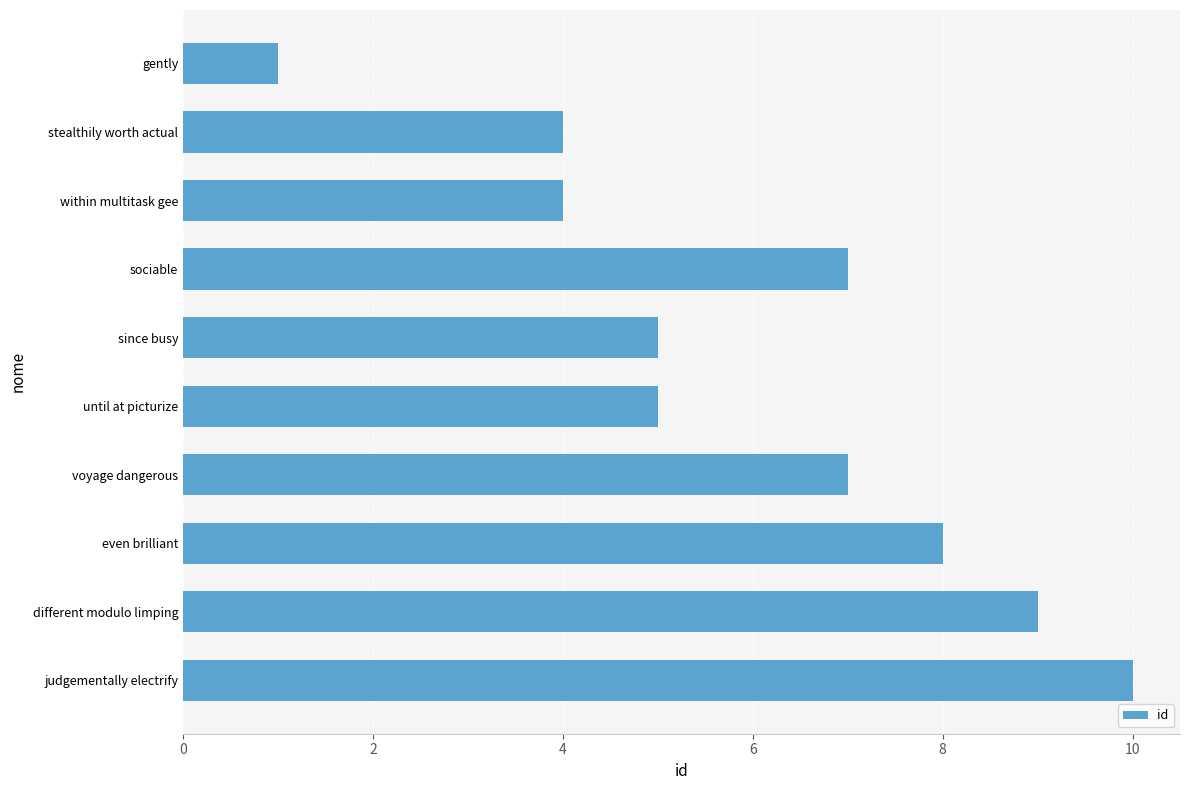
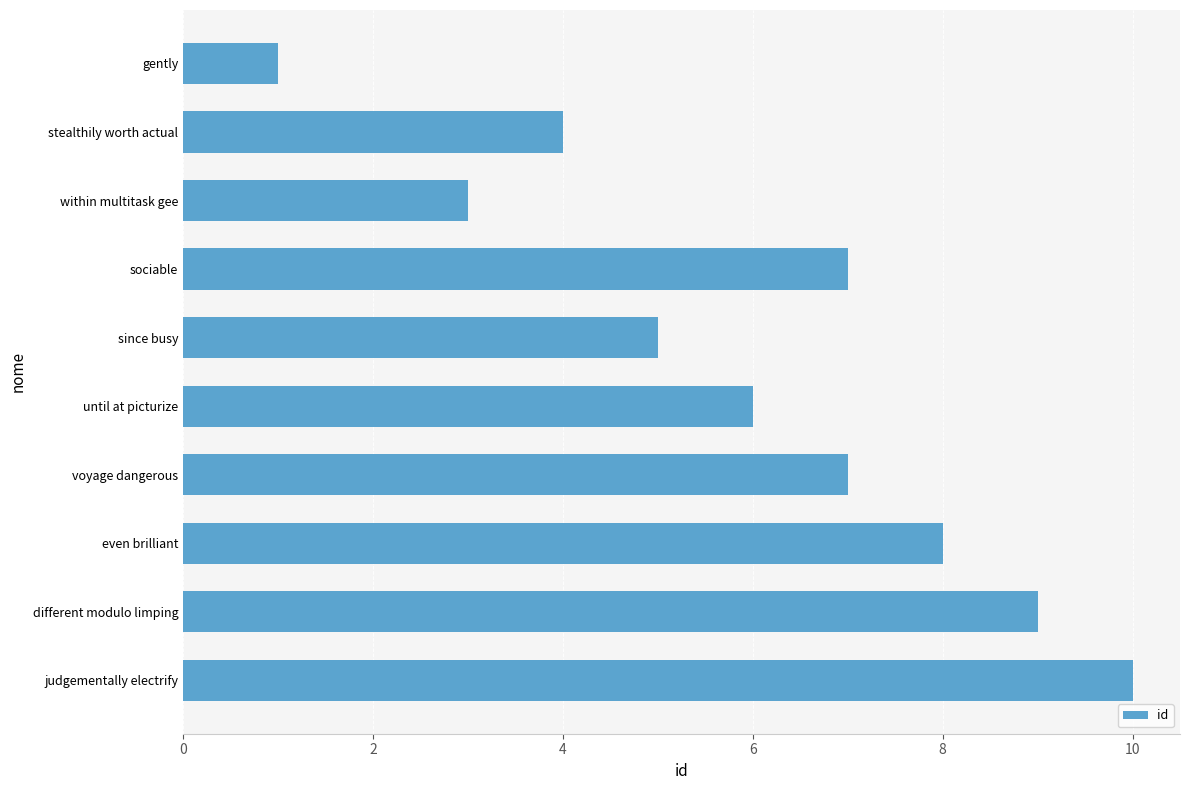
within multitask gee: 4 -> 3
until at picturize: 5 -> 6
